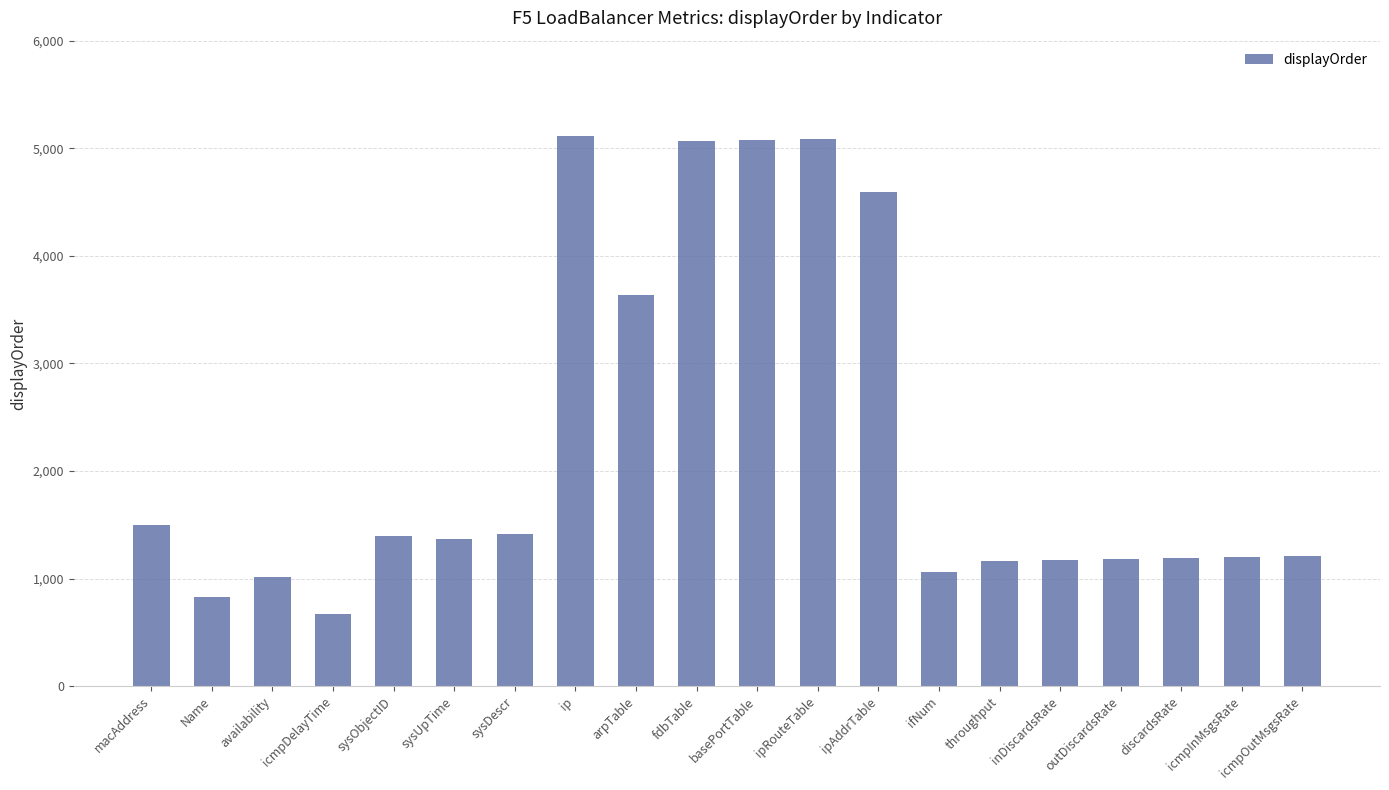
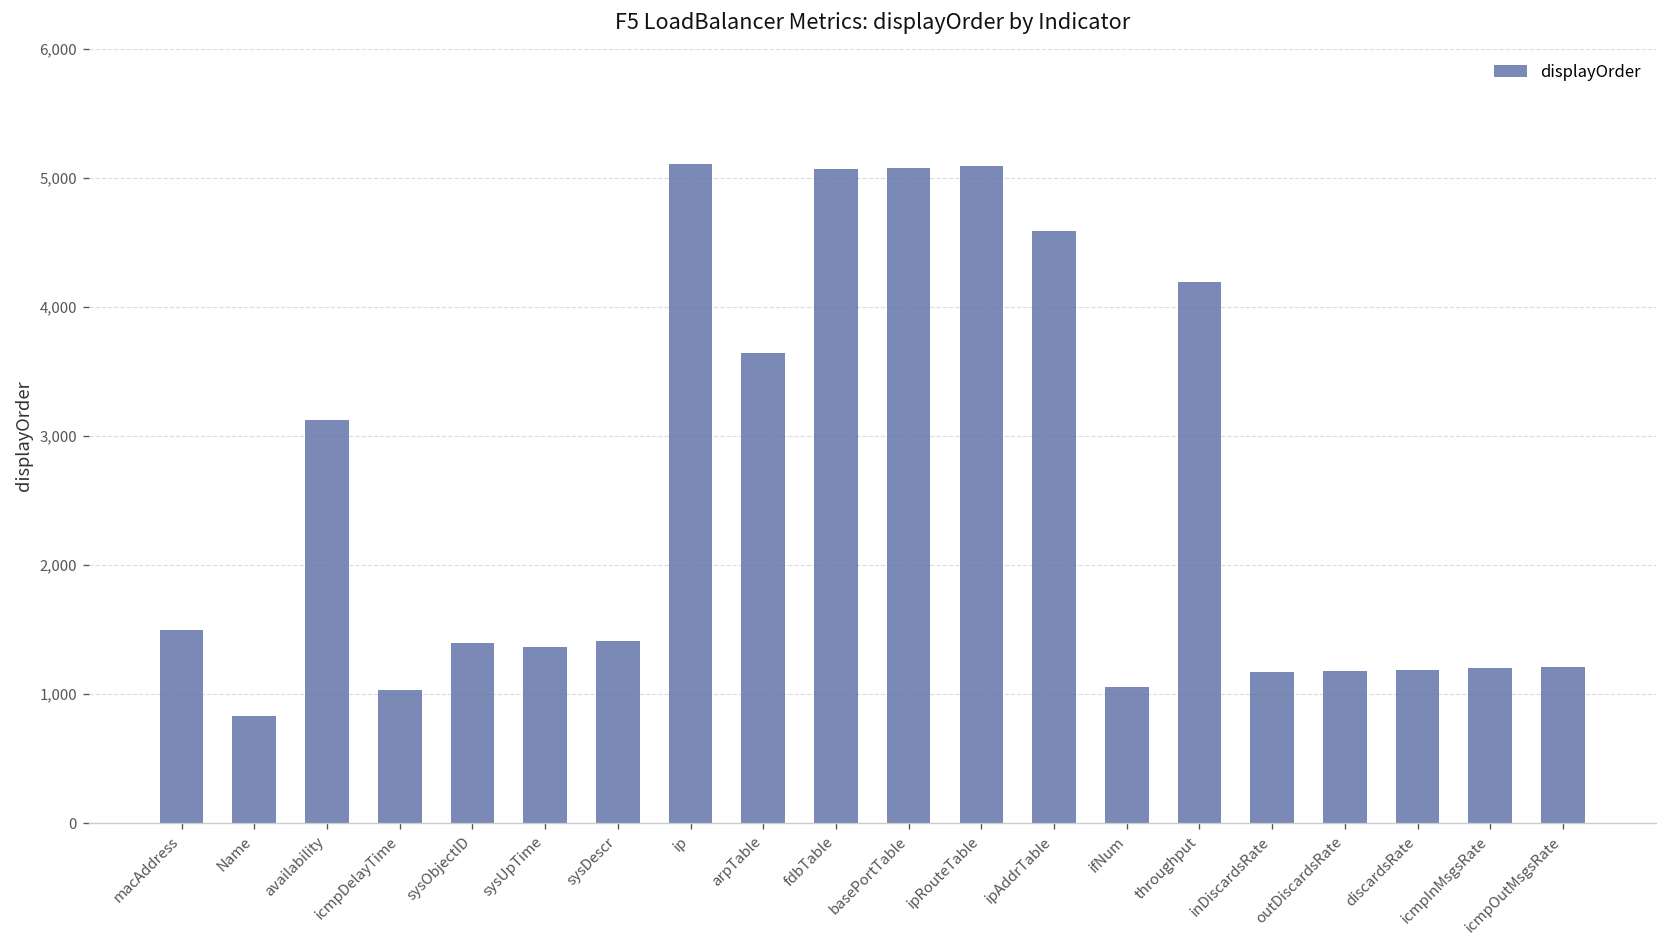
availability: 1,010 -> 3,130
icmpDelayTime: 670 -> 1,030
throughput: 1,160 -> 4,190
